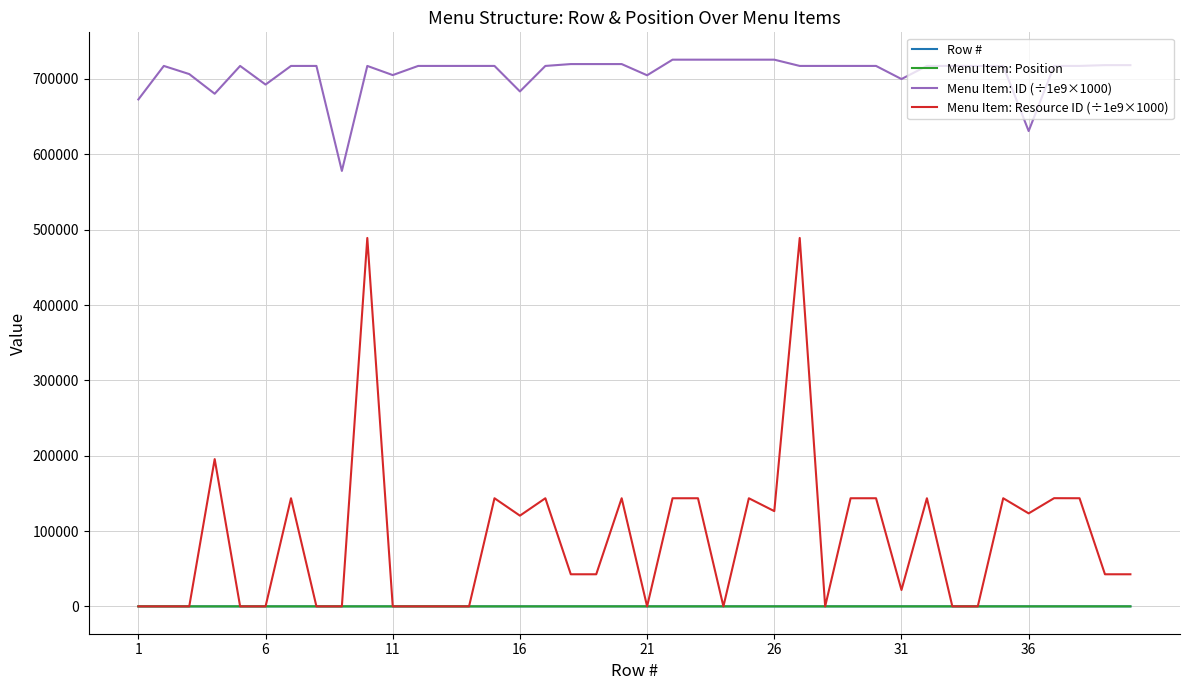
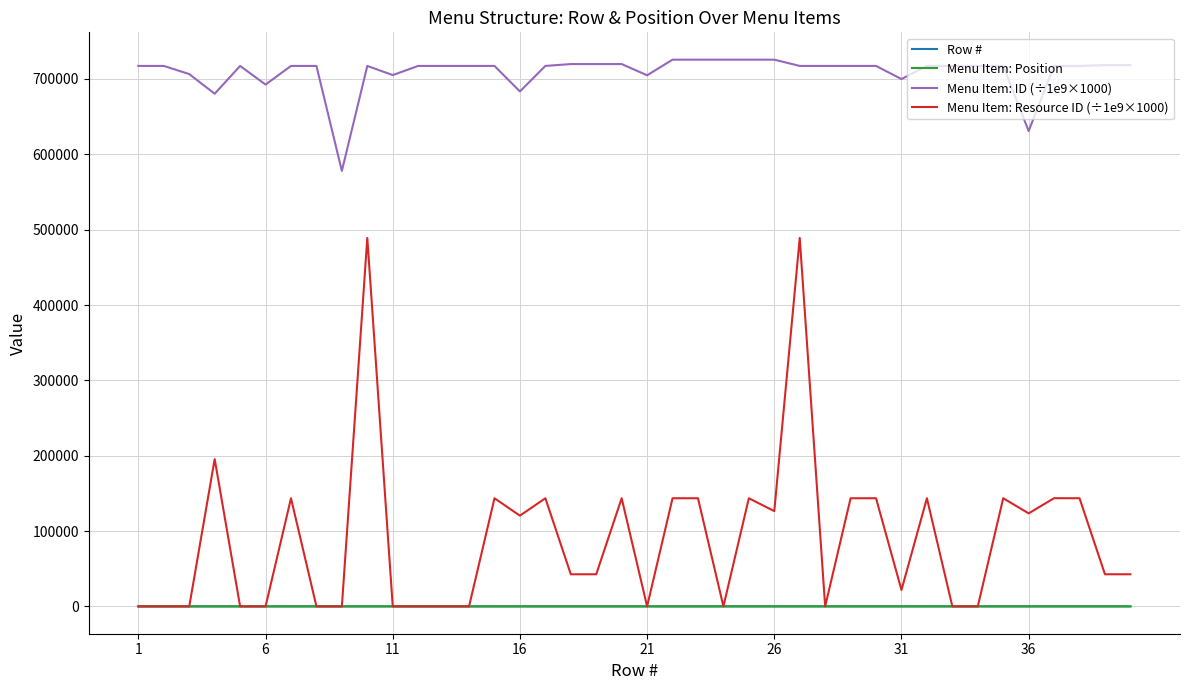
Menu Item: ID (÷1e9×1000), 1: 670000 -> 720000
